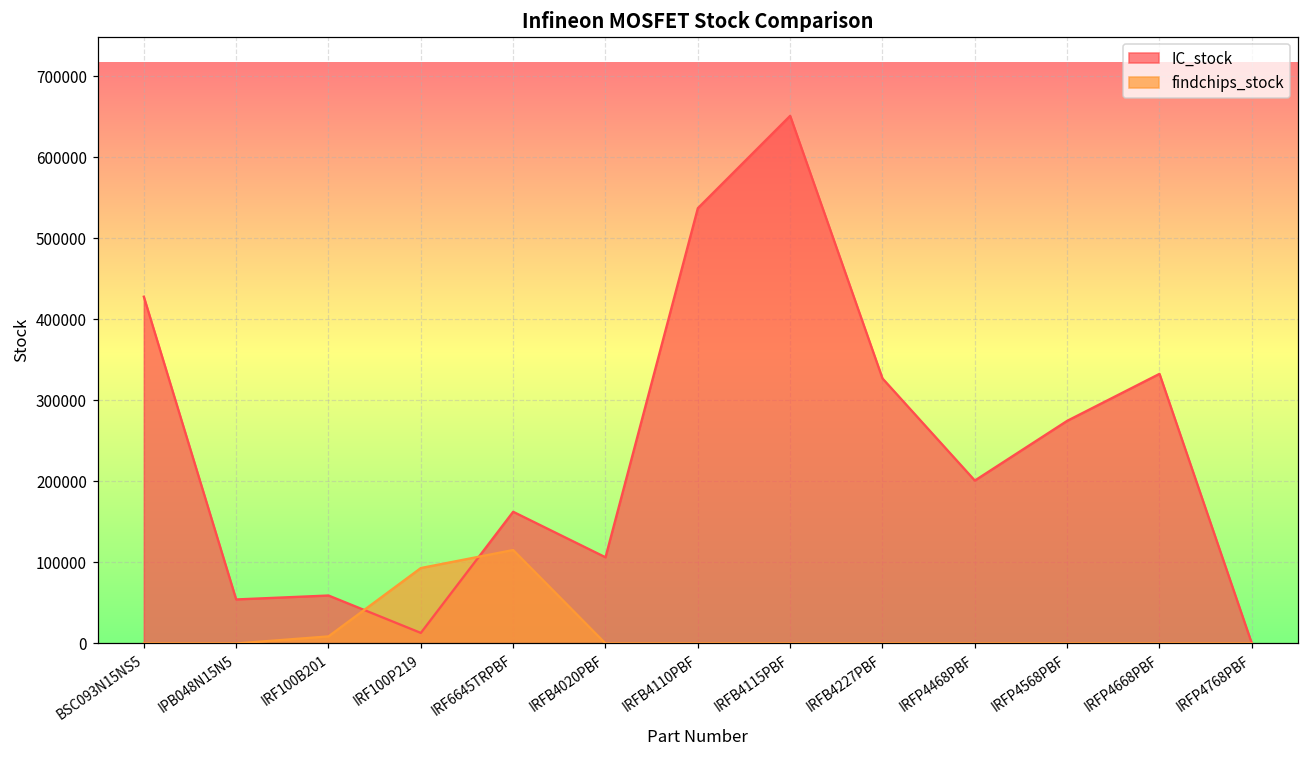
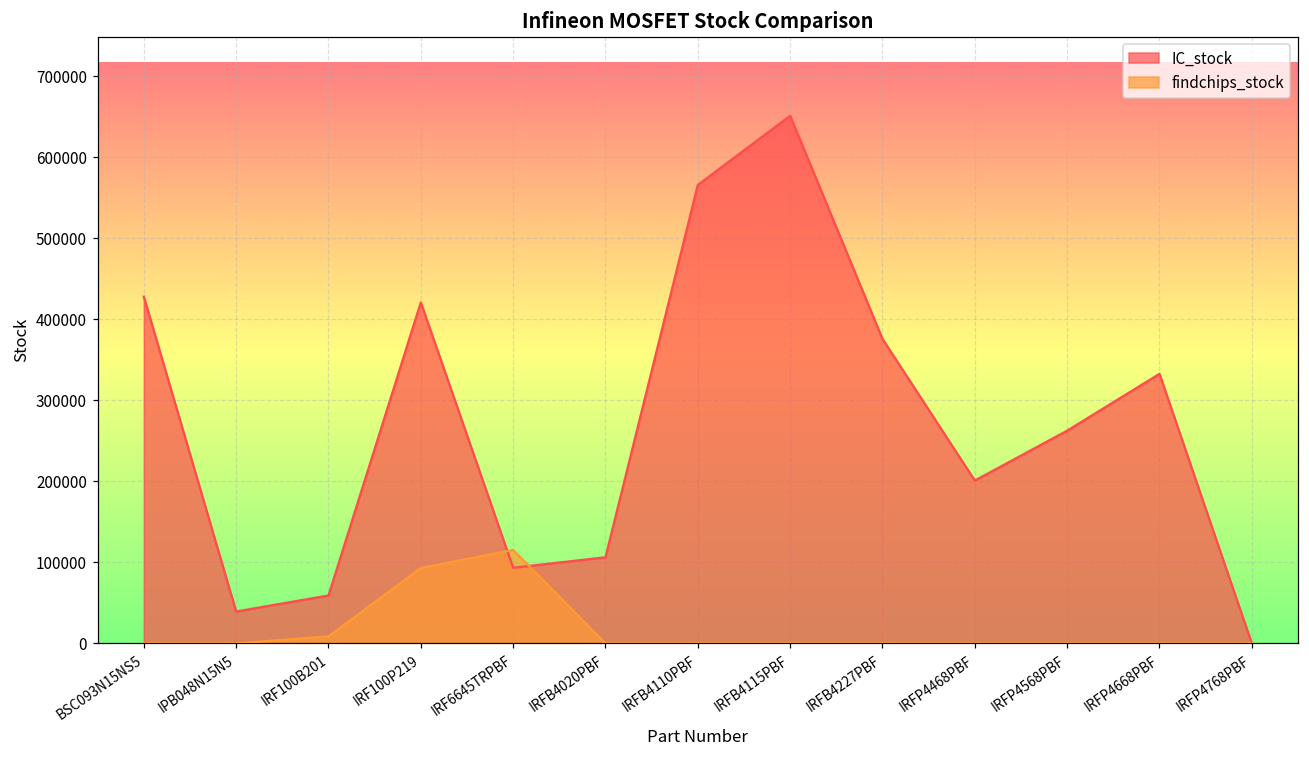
IC_stock, IPB048N15N5: 50000 -> 40000
IC_stock, IRF100P219: 10000 -> 420000
IC_stock, IRF6645TRPBF: 160000 -> 90000
IC_stock, IRFB4110PBF: 540000 -> 570000
IC_stock, IRFB4227PBF: 330000 -> 380000
IC_stock, IRFP4568PBF: 270000 -> 260000
